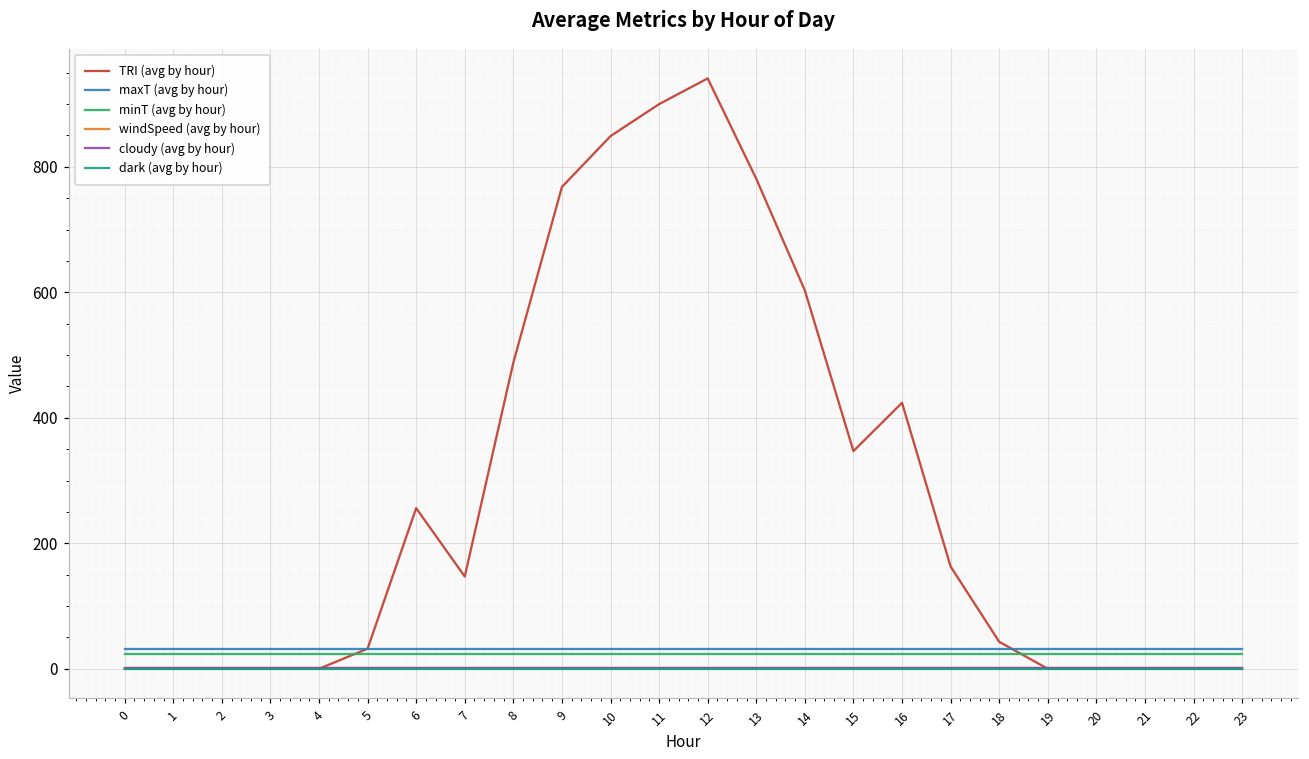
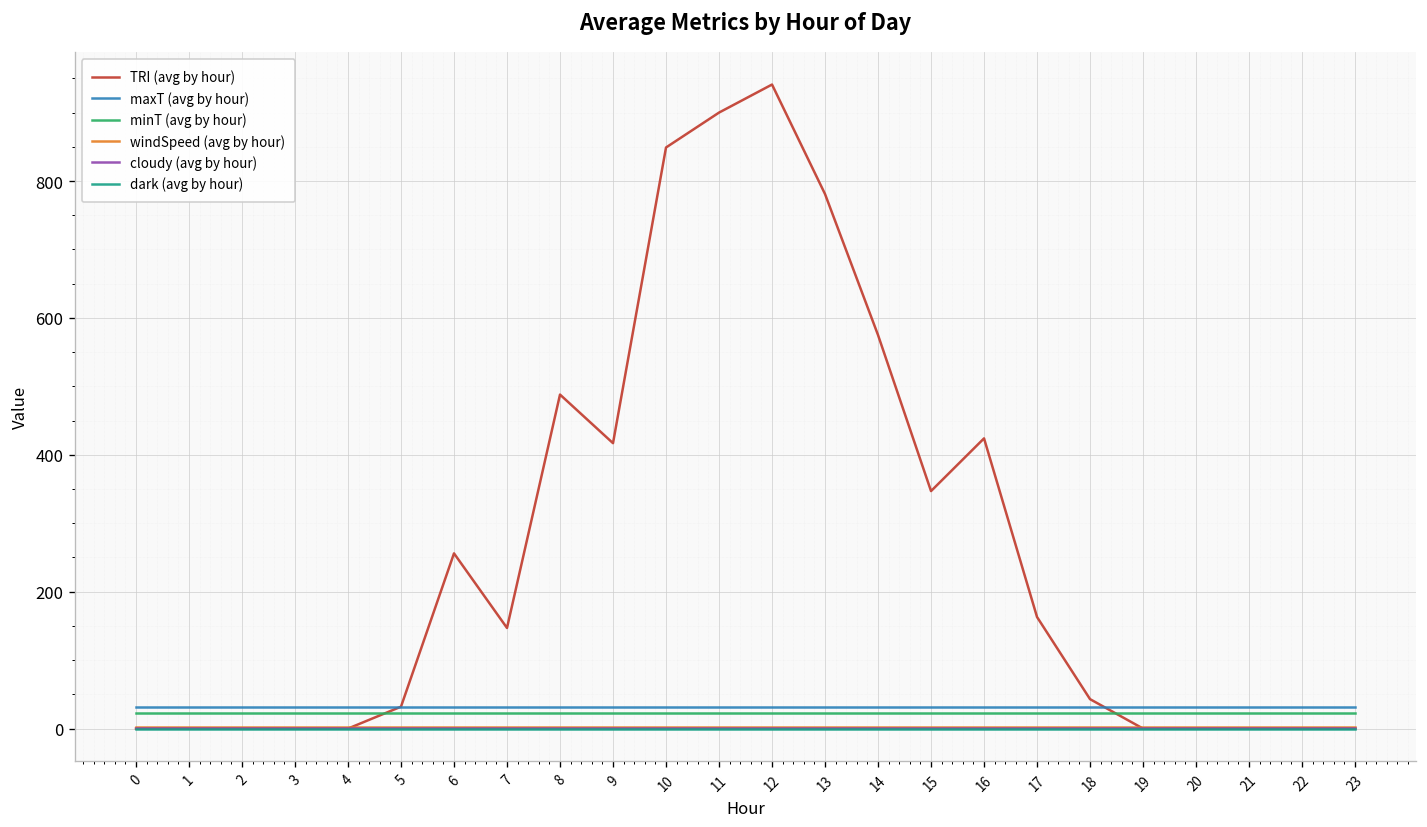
TRI (avg by hour), 9: 770 -> 420
TRI (avg by hour), 14: 600 -> 580
